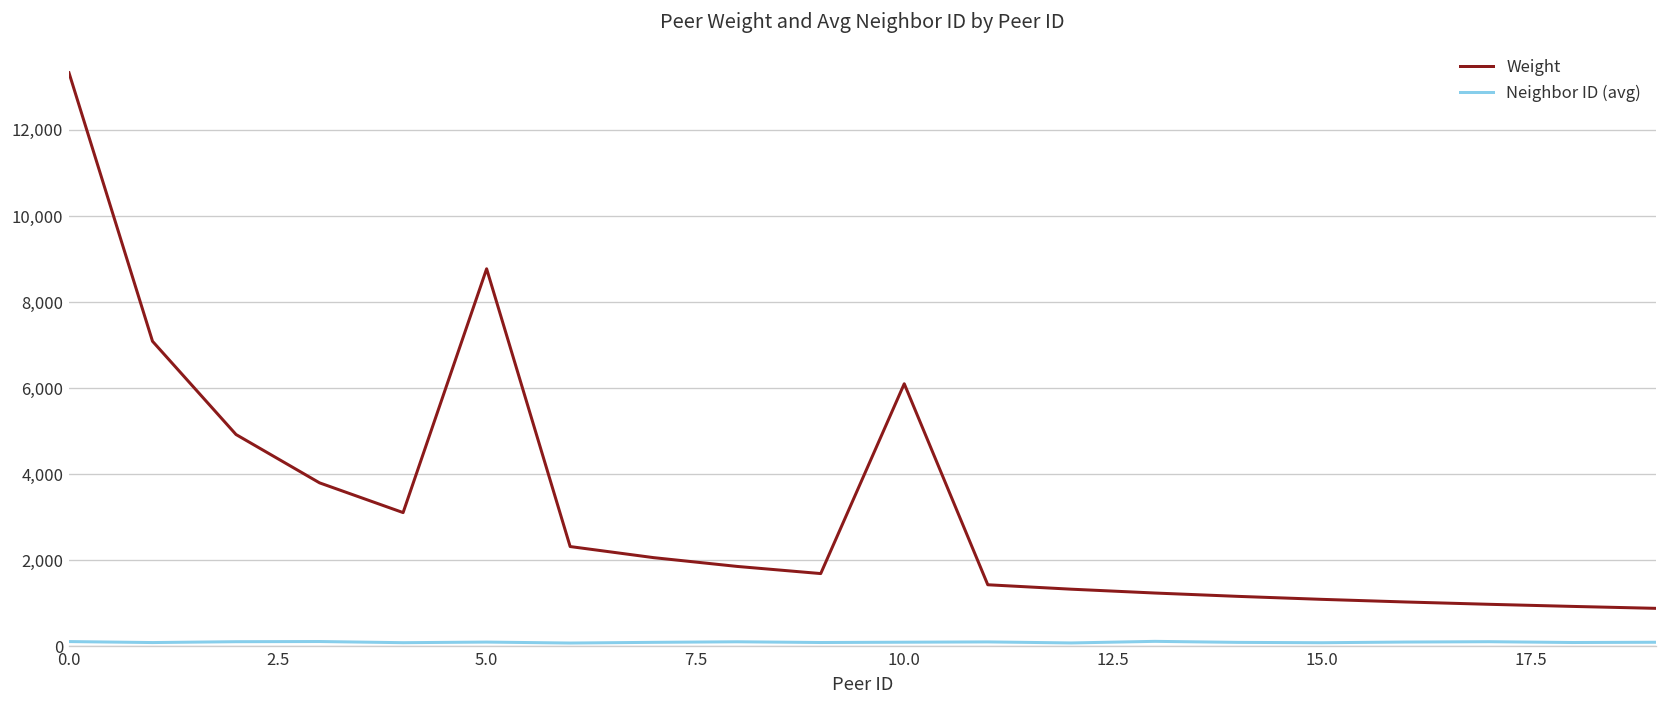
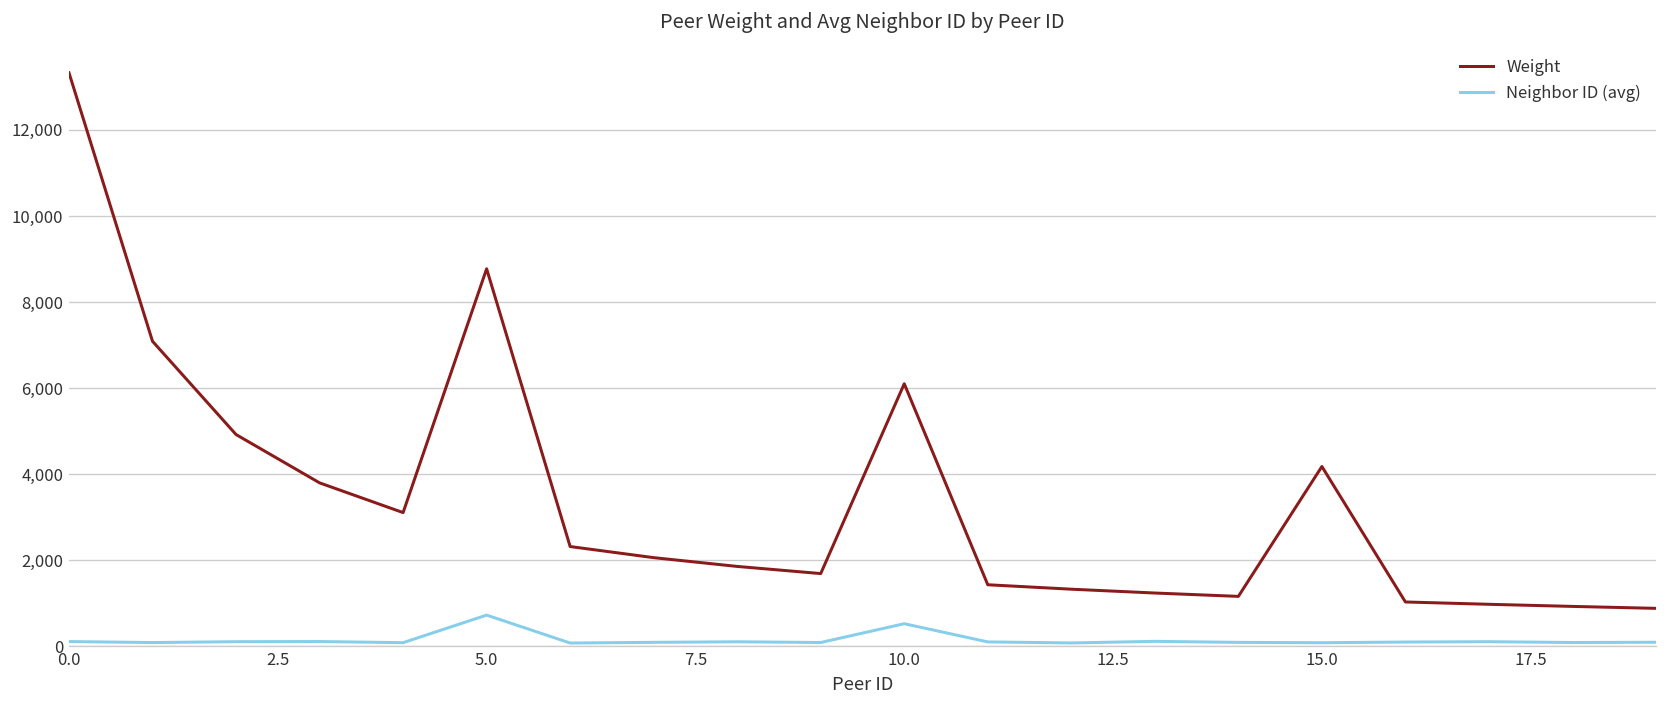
Neighbor ID (avg), 5.0: 100 -> 700
Neighbor ID (avg), 10.0: 100 -> 500
Weight, 15.0: 1,100 -> 4,200
